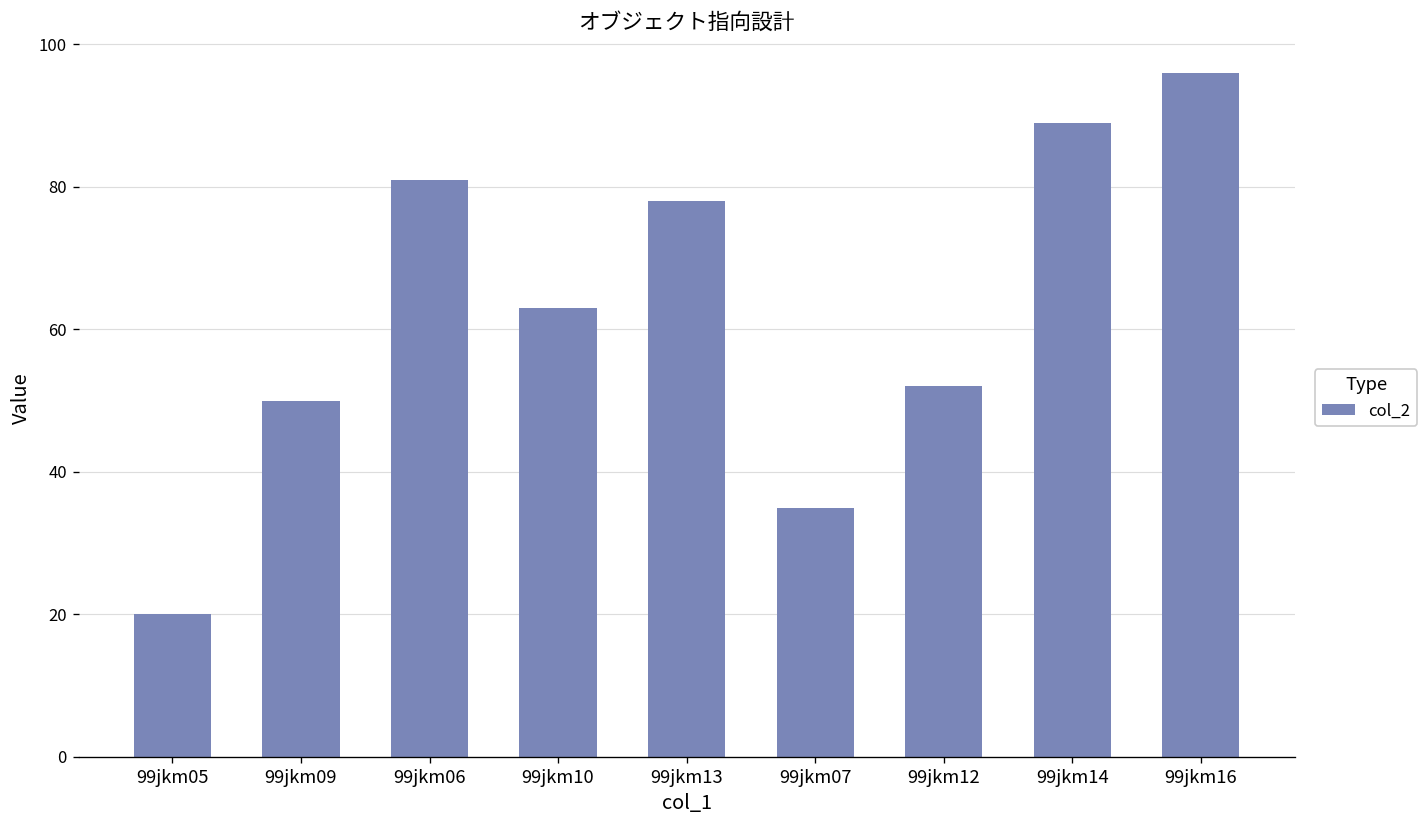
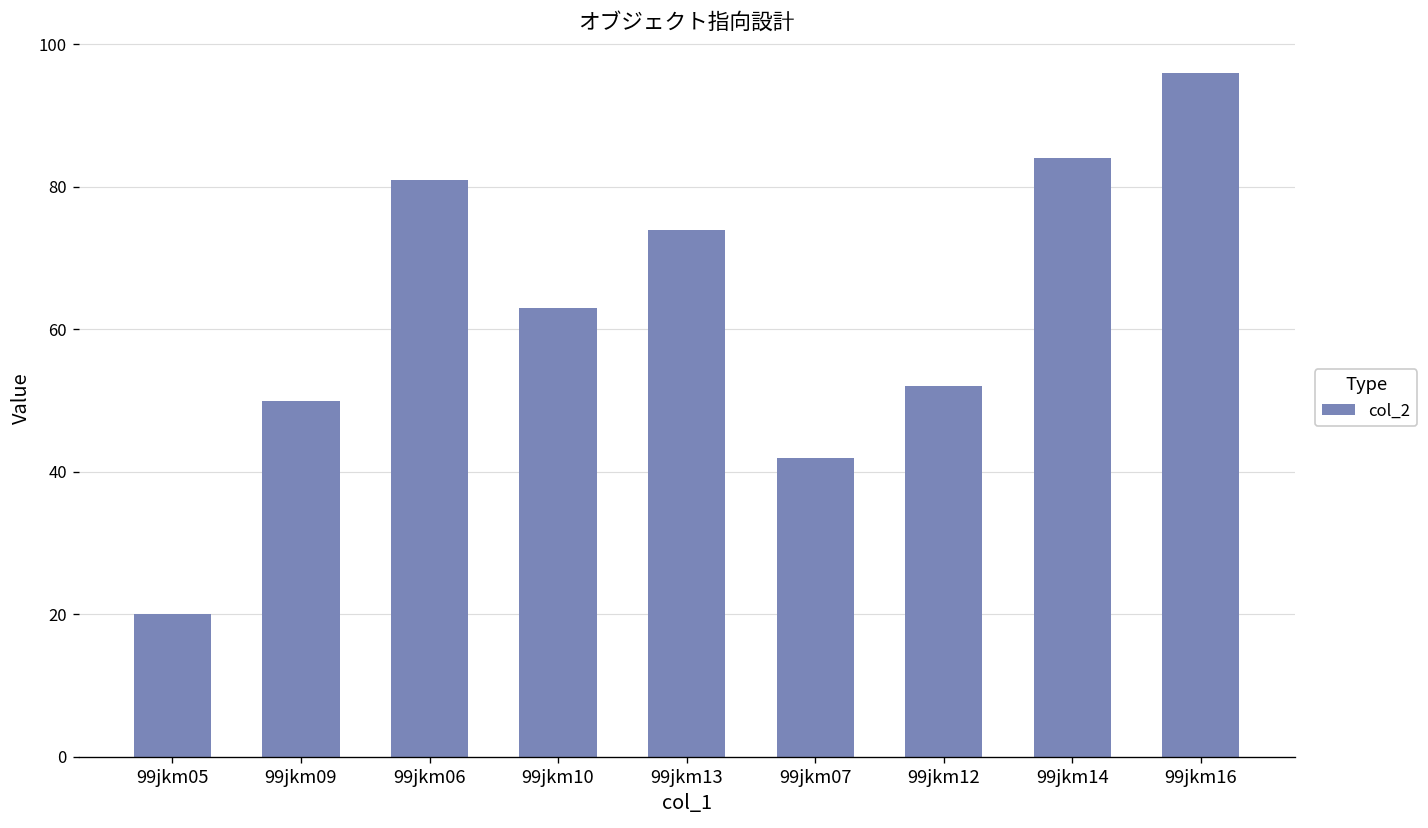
99jkm13: 78 -> 74
99jkm07: 35 -> 42
99jkm14: 89 -> 84
